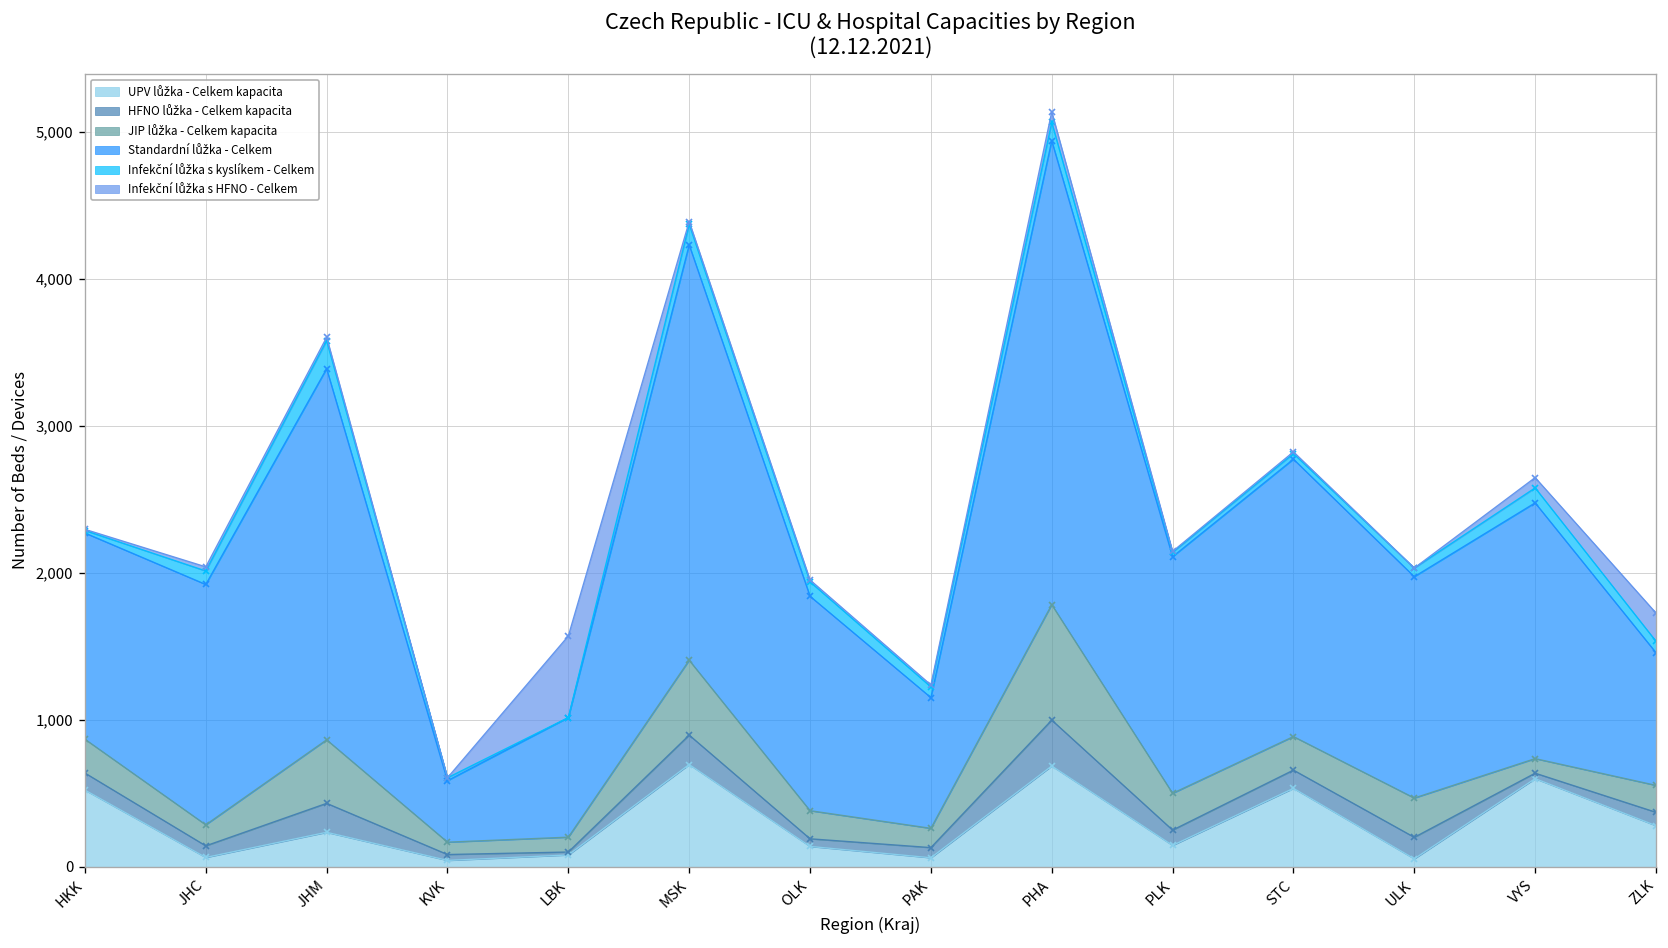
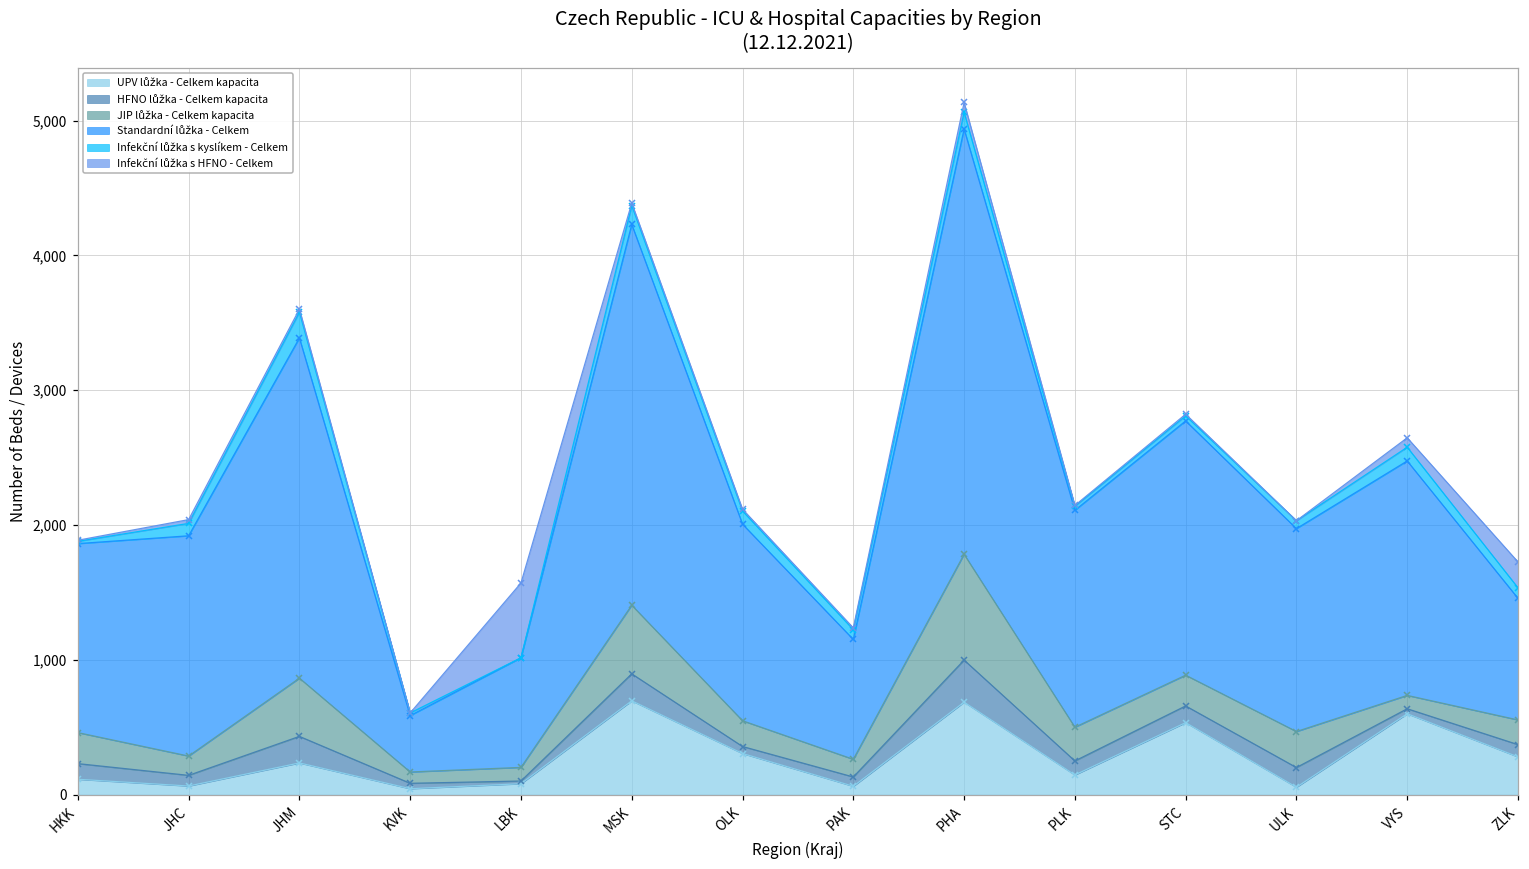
UPV lůžka - Celkem kapacita, HKK: 520 -> 110
UPV lůžka - Celkem kapacita, OLK: 140 -> 310
